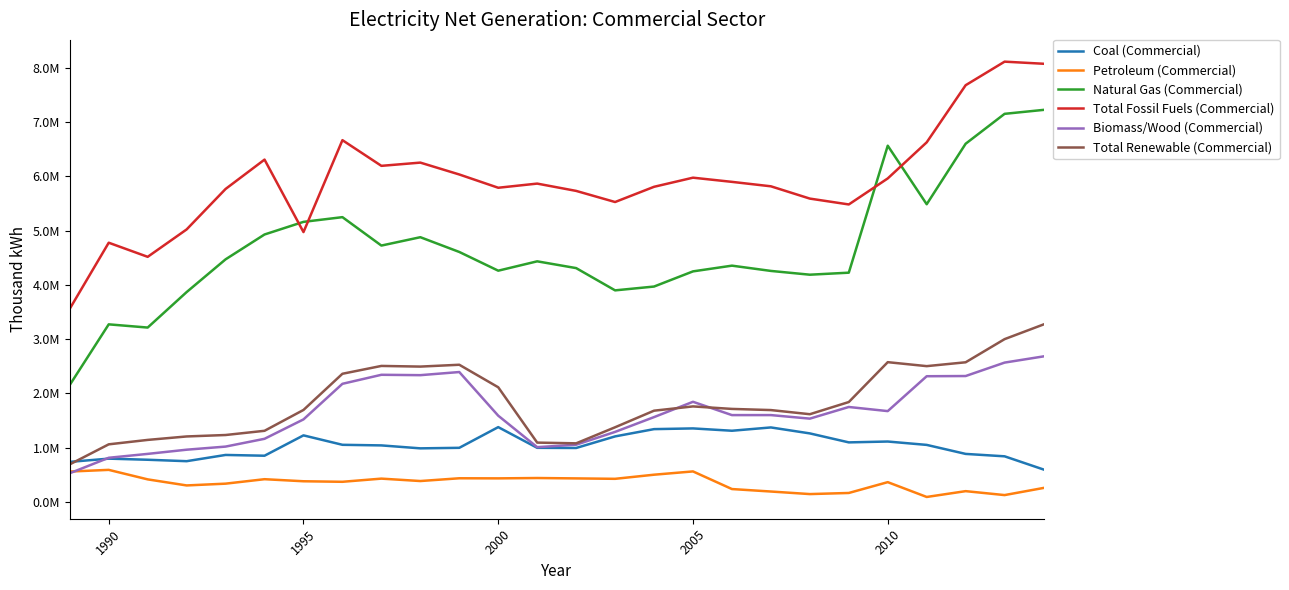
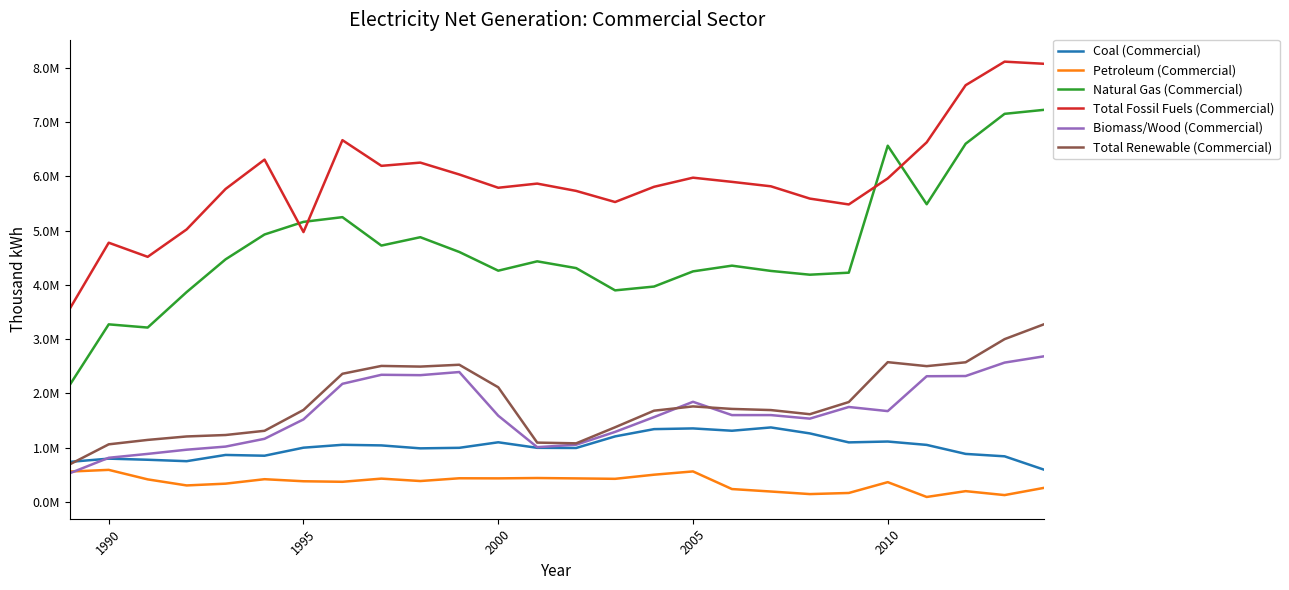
Coal (Commercial), 1995: 1200000 -> 1000000
Coal (Commercial), 2000: 1400000 -> 1100000
